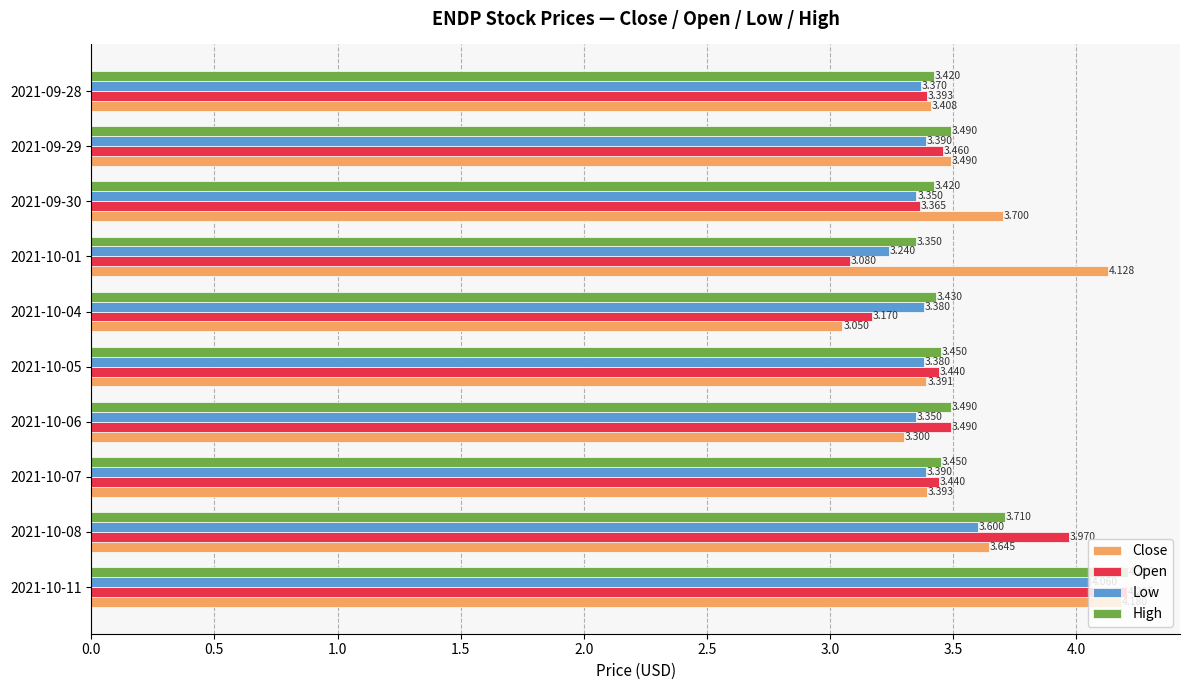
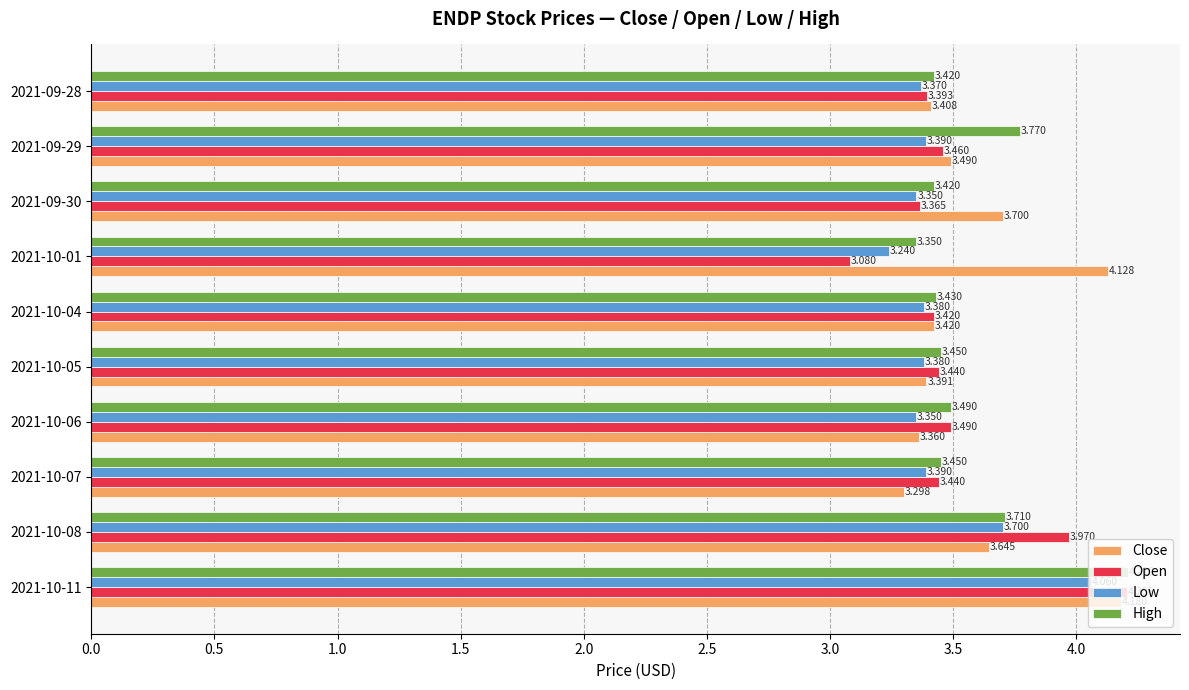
High, 2021-09-29: 3.490 -> 3.770
Open, 2021-10-04: 3.170 -> 3.420
Close, 2021-10-04: 3.050 -> 3.420
Close, 2021-10-06: 3.300 -> 3.360
Close, 2021-10-07: 3.393 -> 3.298
Low, 2021-10-08: 3.600 -> 3.700
